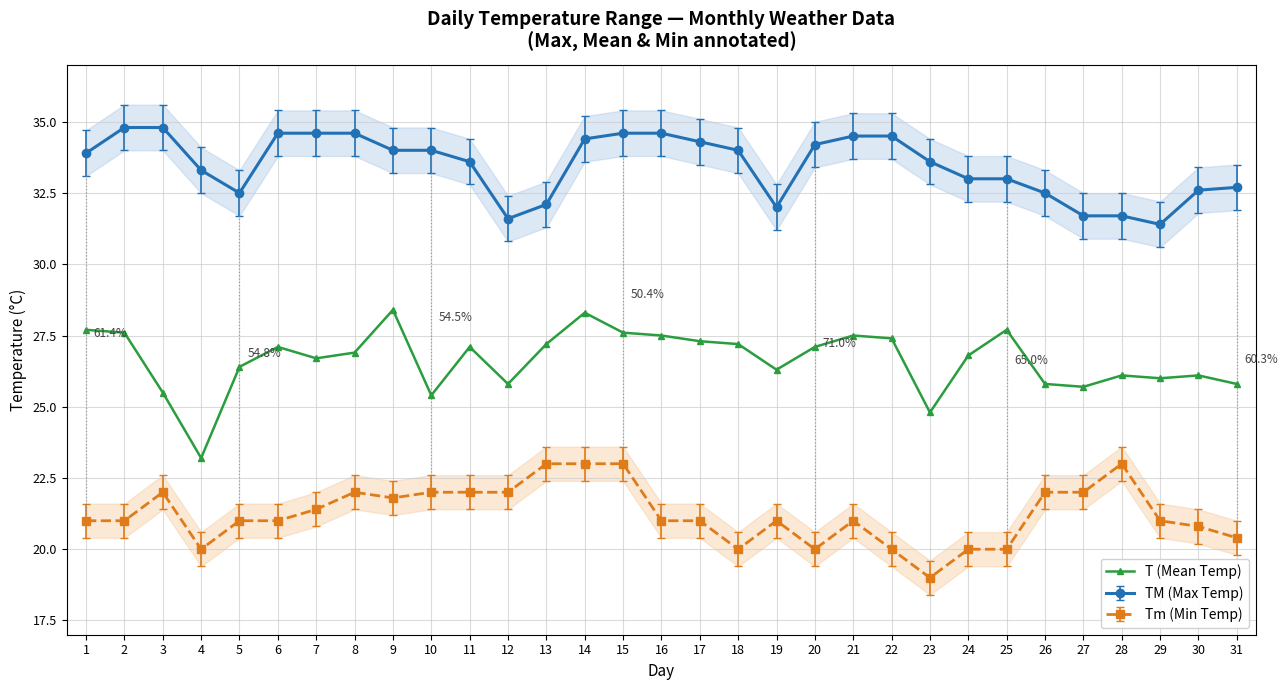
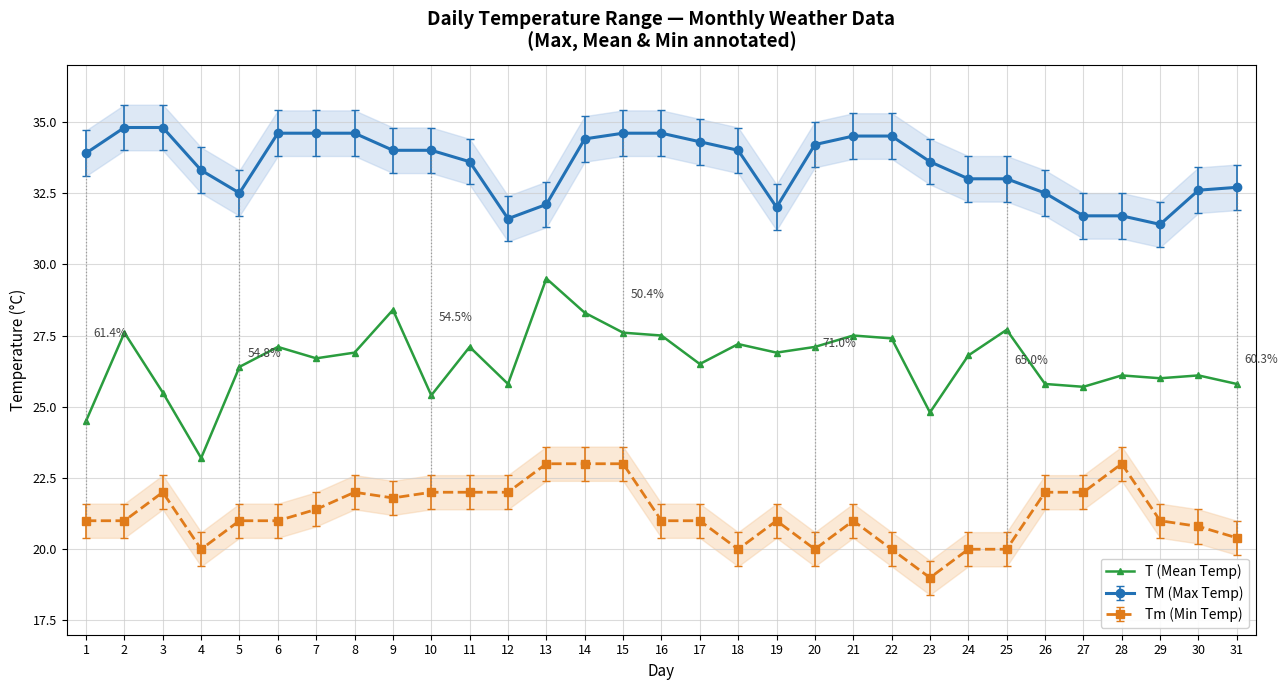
T (Mean Temp), 1: 27.7 -> 24.5
T (Mean Temp), 13: 27.2 -> 29.5
T (Mean Temp), 17: 27.3 -> 26.5
T (Mean Temp), 19: 26.3 -> 26.9
